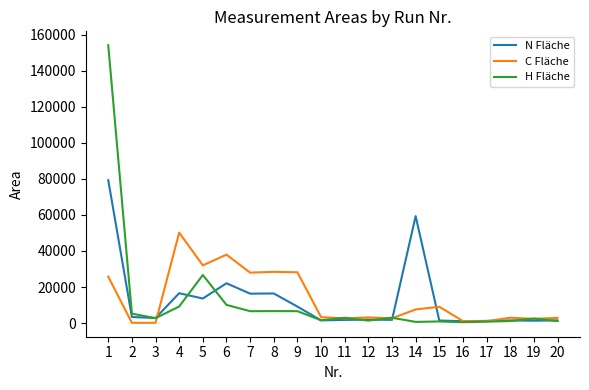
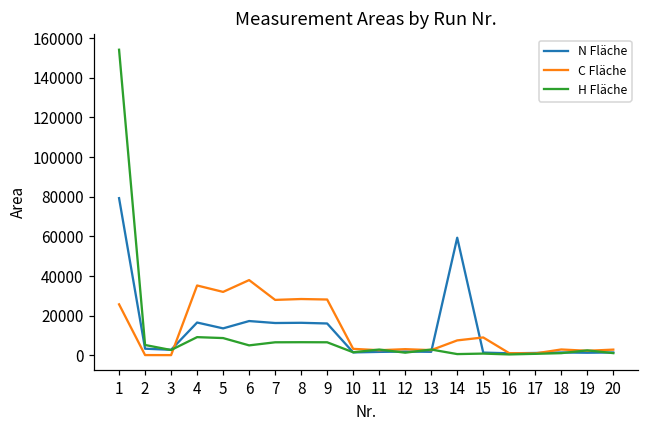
C Fläche, 4: 50000 -> 35000
H Fläche, 5: 27000 -> 9000
N Fläche, 6: 22000 -> 17000
H Fläche, 6: 10000 -> 5000
N Fläche, 9: 9000 -> 16000
